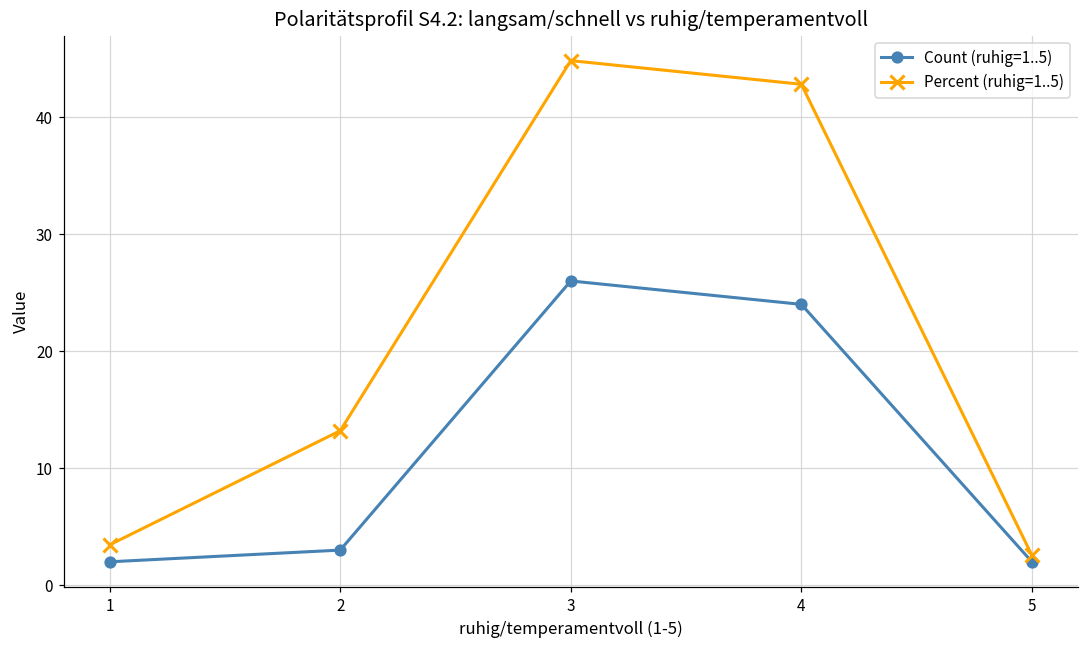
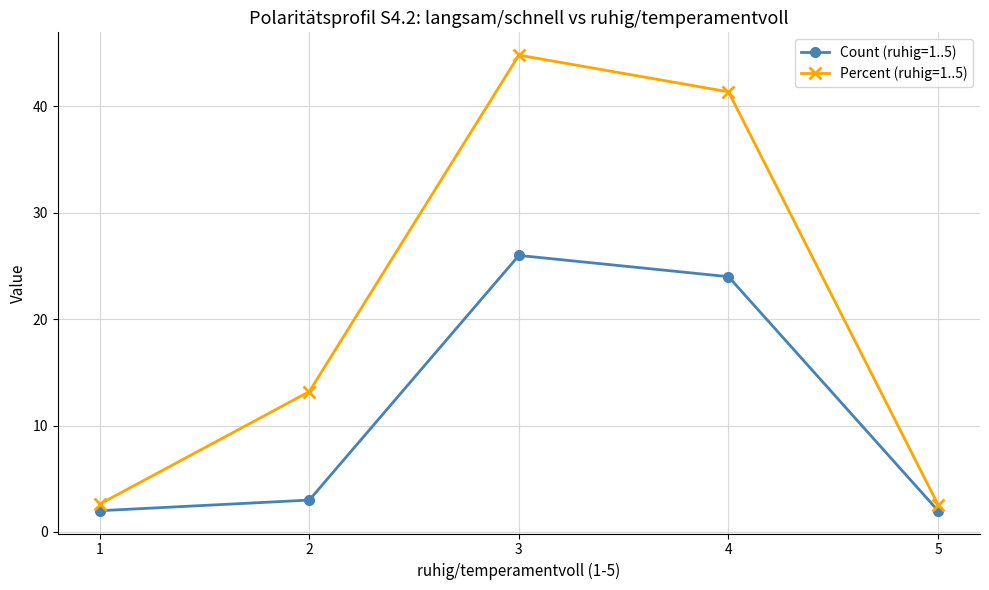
Percent (ruhig=1..5), 1: 3.5 -> 2.6
Percent (ruhig=1..5), 4: 42.8 -> 41.4
